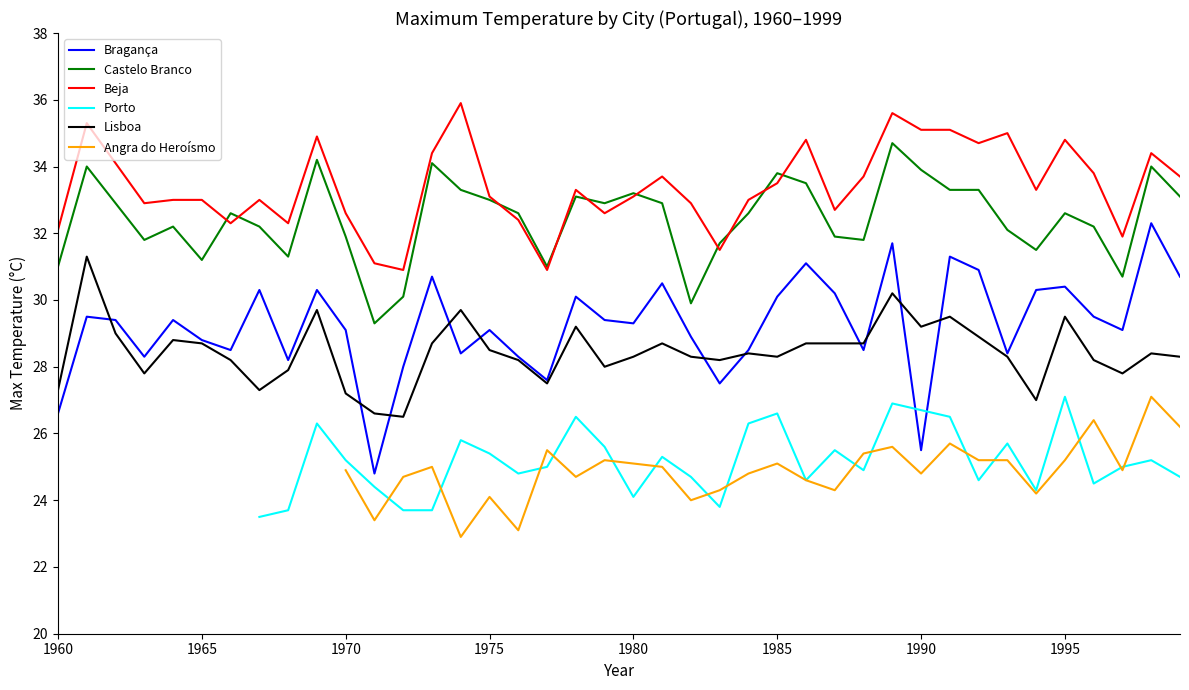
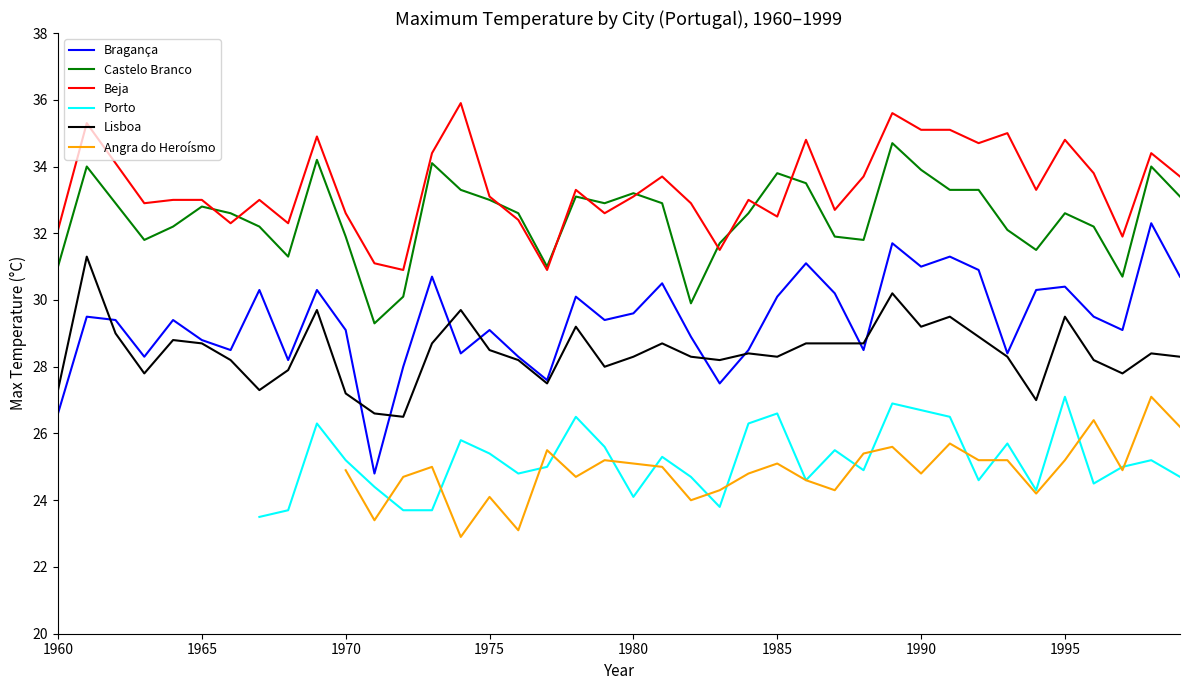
Castelo Branco, 1965: 31.2 -> 32.8
Bragança, 1980: 29.3 -> 29.6
Beja, 1985: 33.5 -> 32.5
Bragança, 1990: 25.5 -> 31.0
